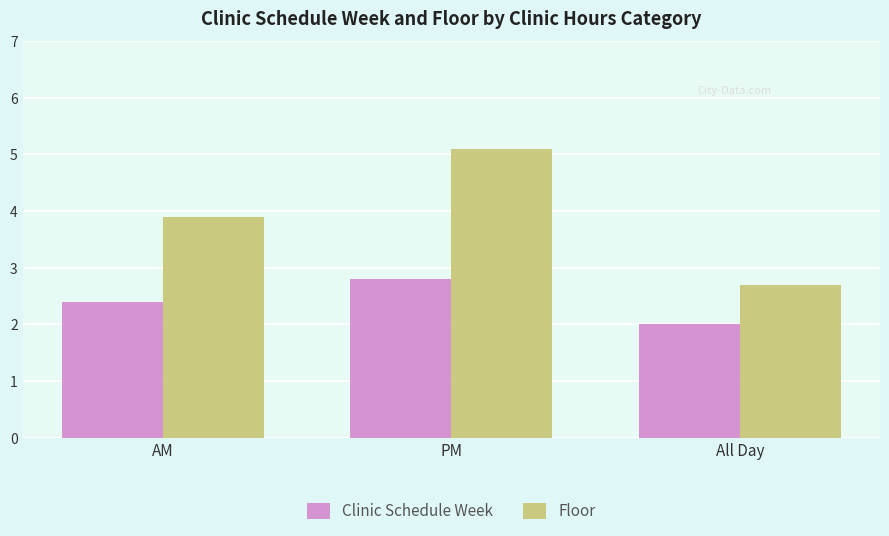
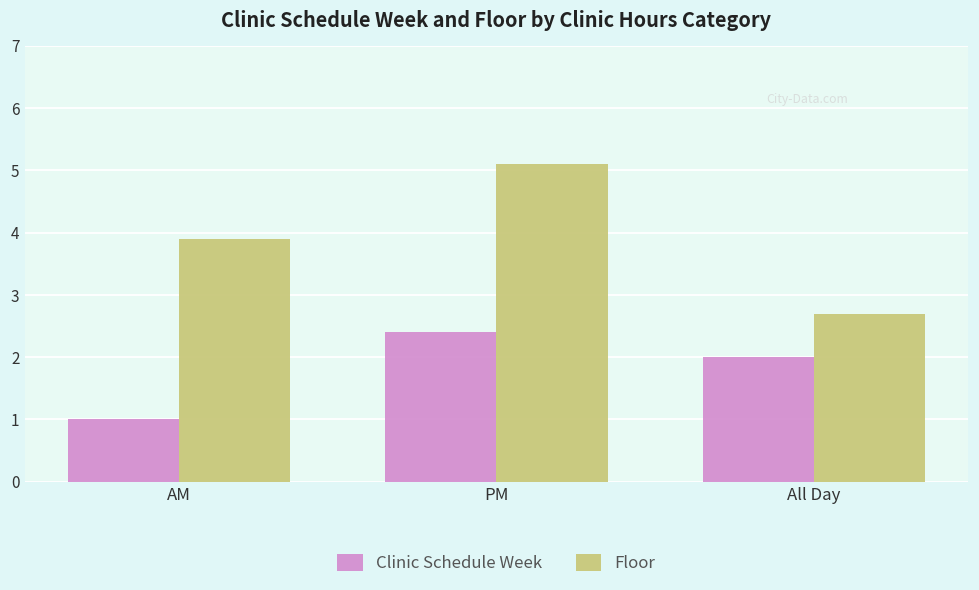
Clinic Schedule Week, AM: 2.4 -> 1.0
Clinic Schedule Week, PM: 2.8 -> 2.4
